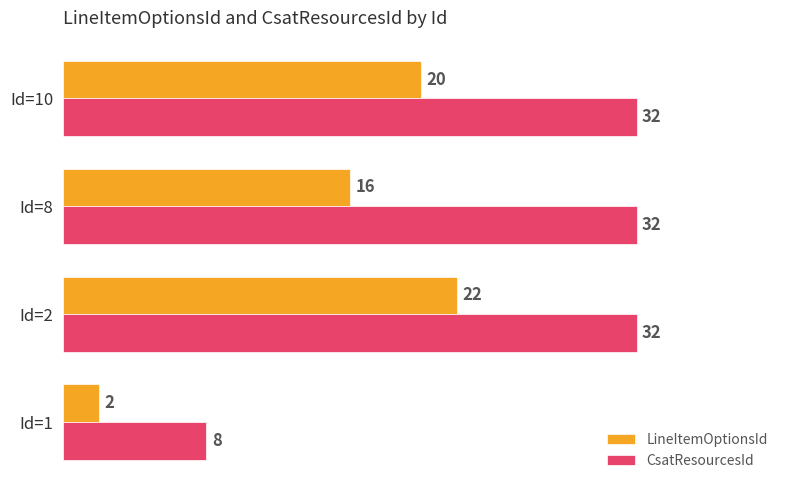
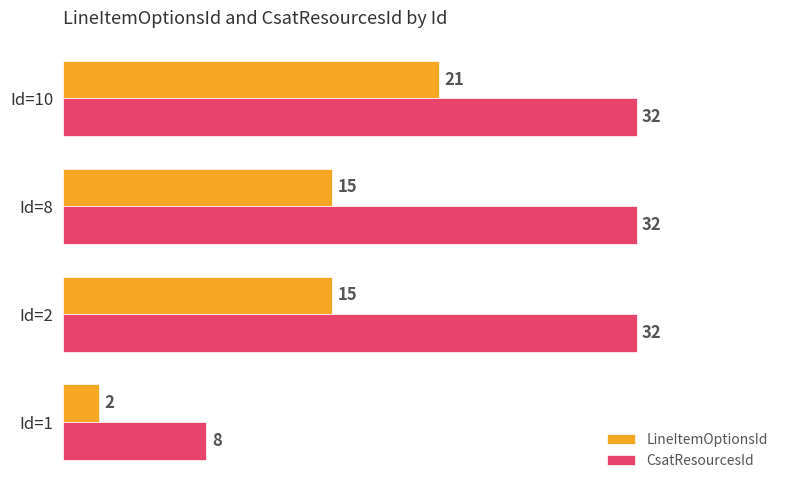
LineItemOptionsId, Id=10: 20 -> 21
LineItemOptionsId, Id=8: 16 -> 15
LineItemOptionsId, Id=2: 22 -> 15
